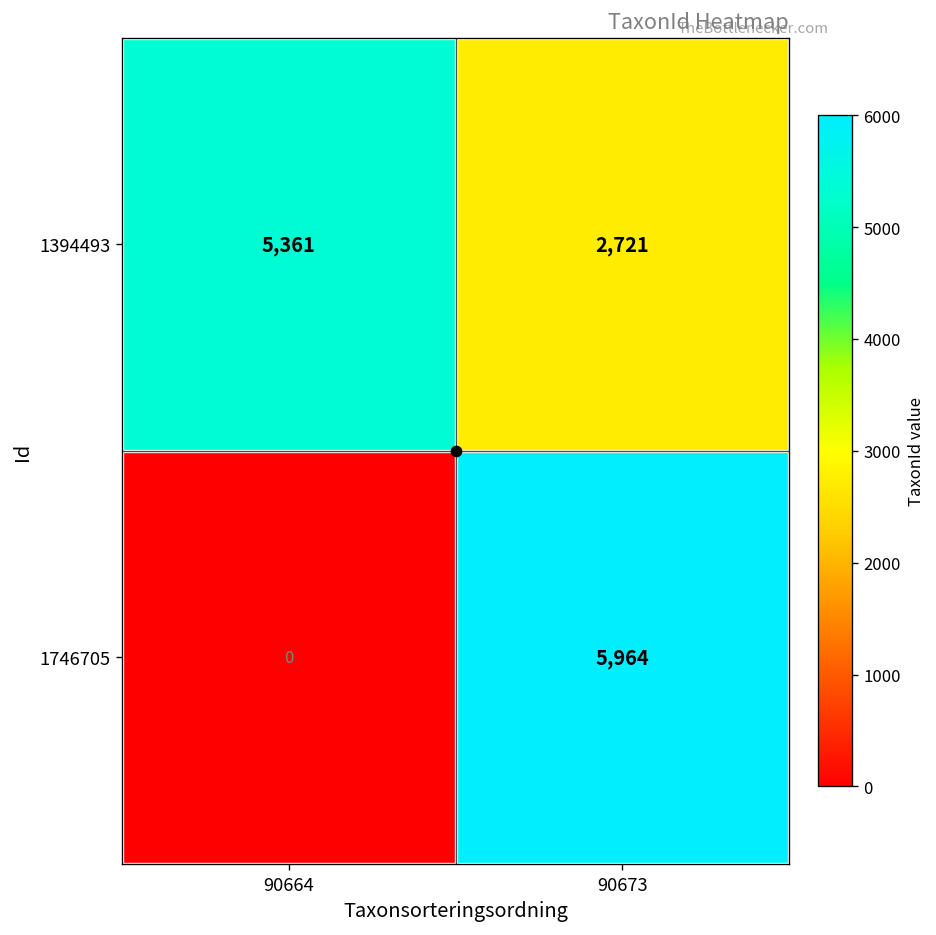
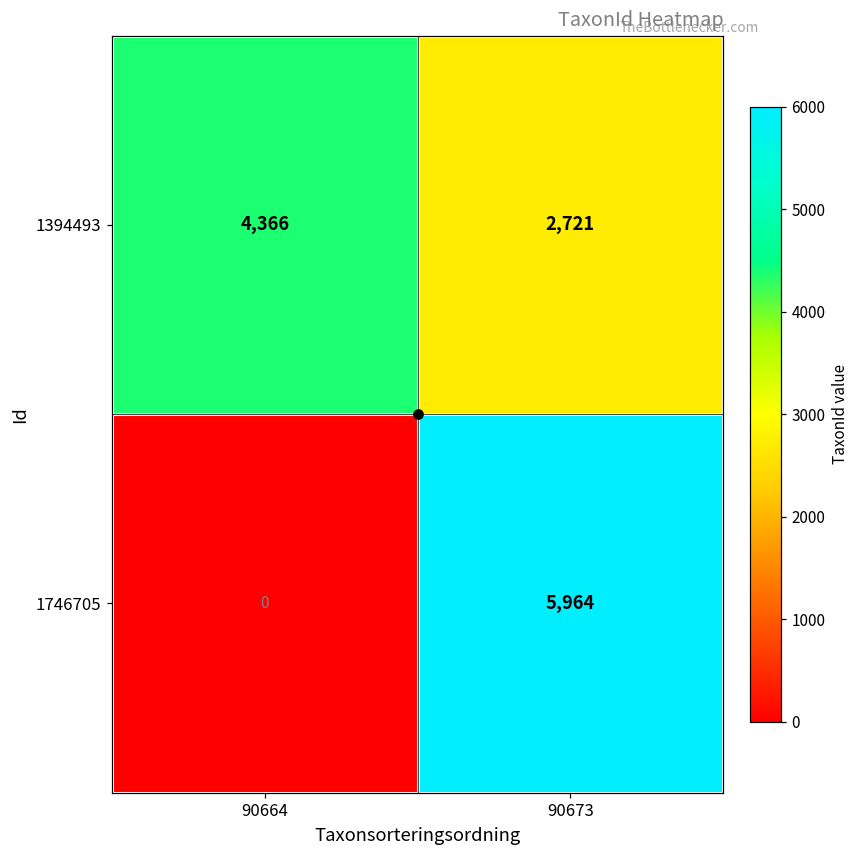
1394493, 90664: 5,361 -> 4,366
